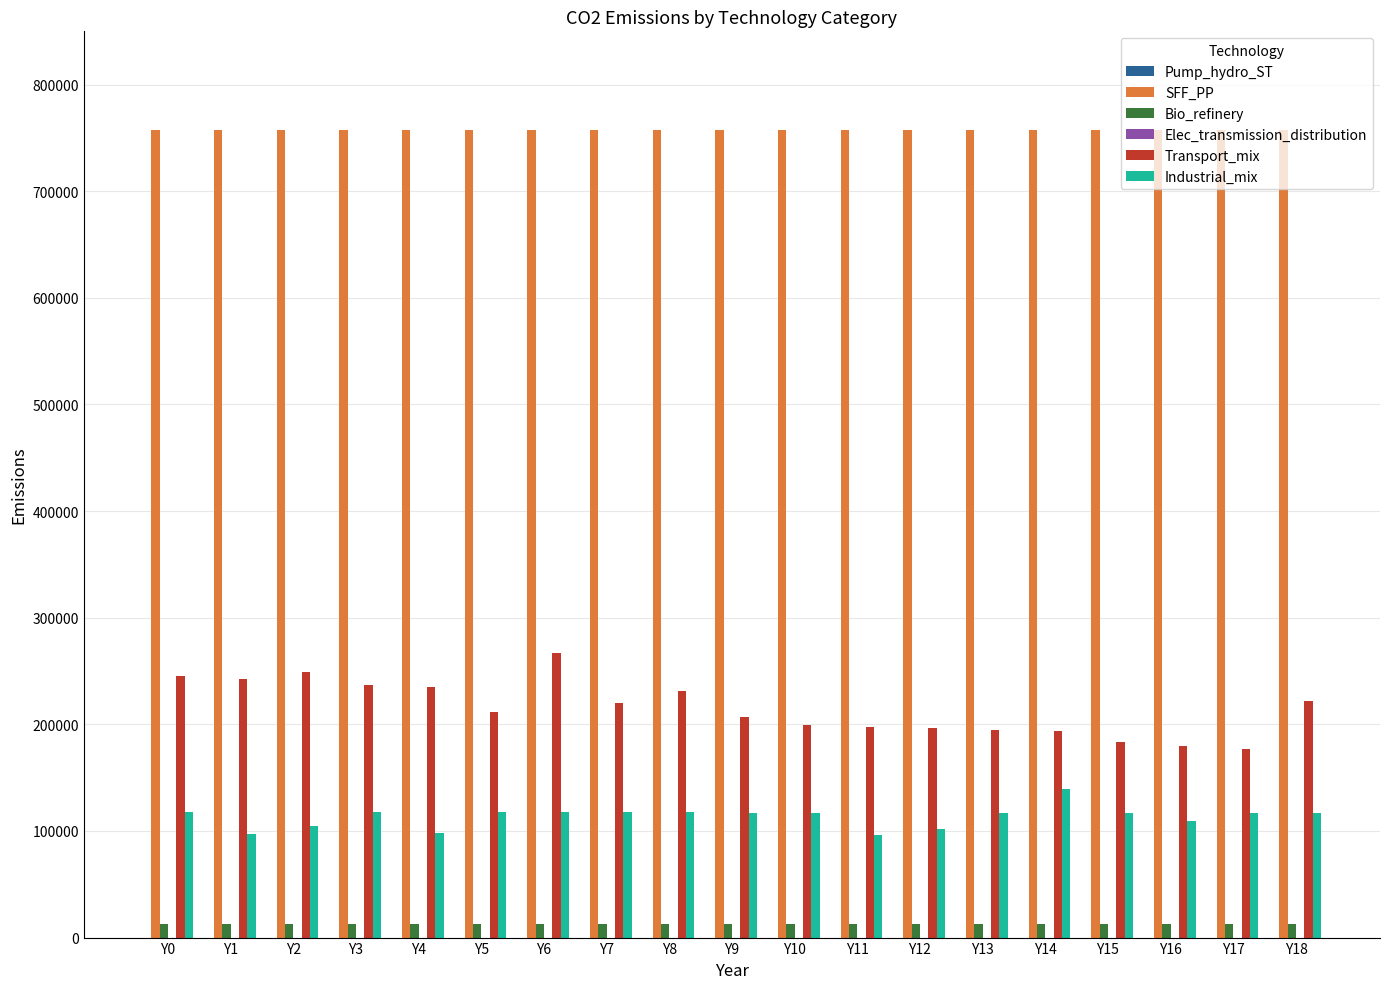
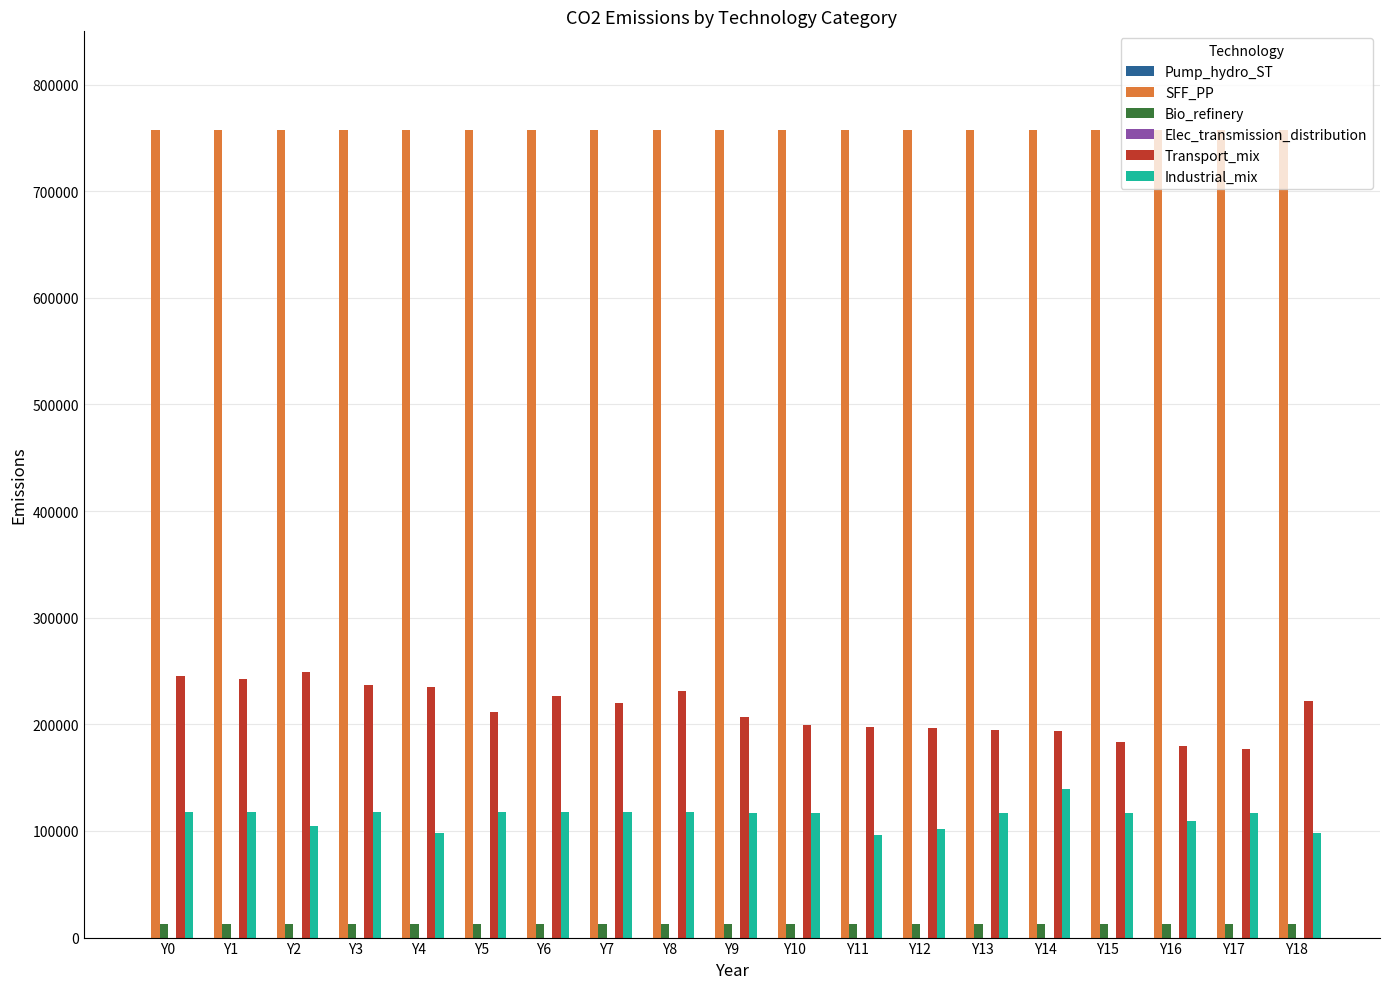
Industrial_mix, Y1: 97000 -> 118000
Transport_mix, Y6: 267000 -> 226000
Industrial_mix, Y18: 117000 -> 98000
